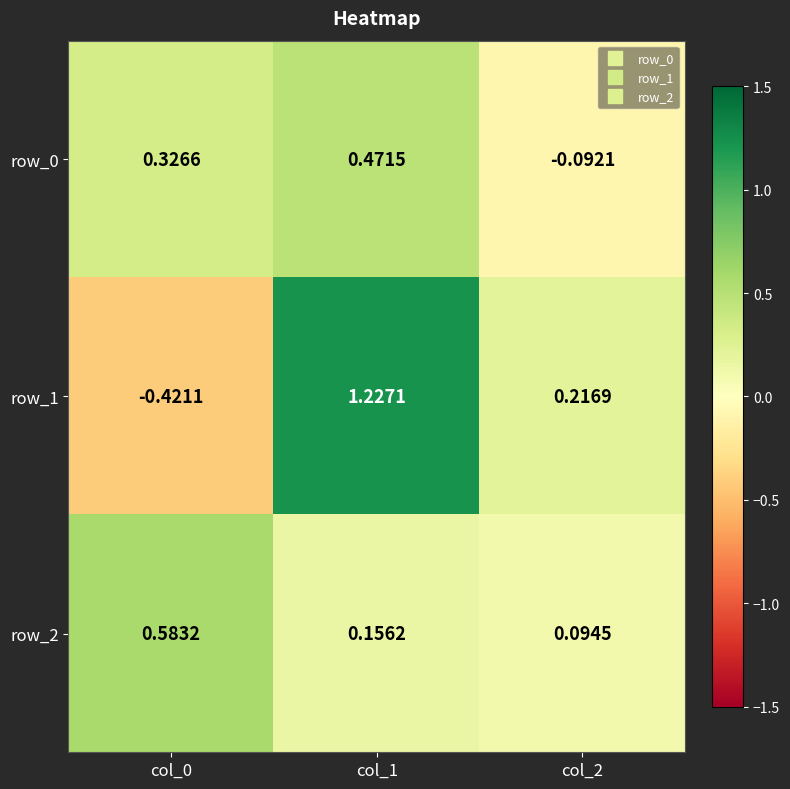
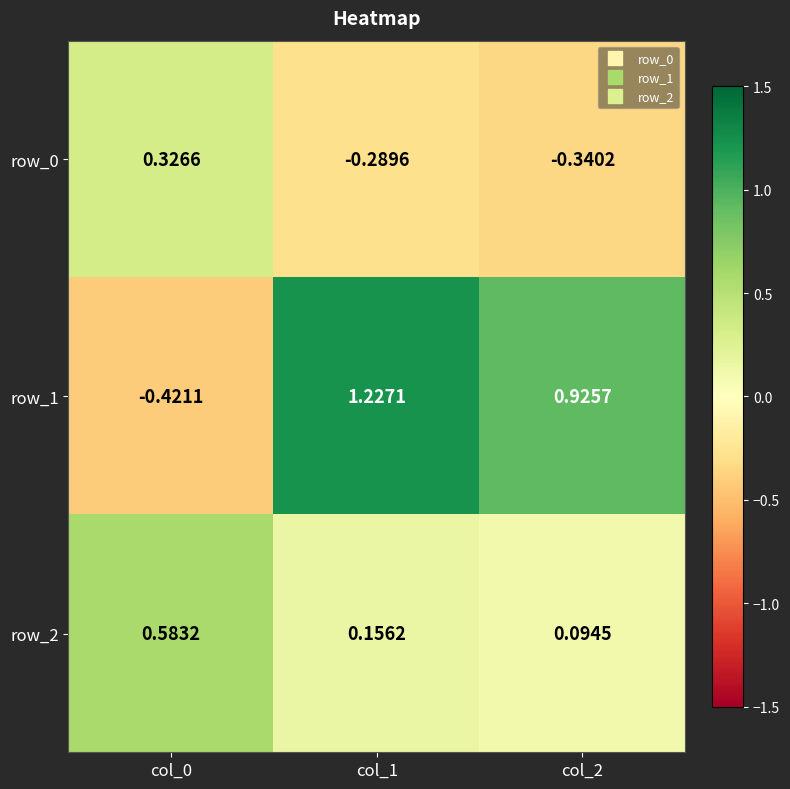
row_0, col_1: 0.4715 -> -0.2896
row_0, col_2: -0.0921 -> -0.3402
row_1, col_2: 0.2169 -> 0.9257
